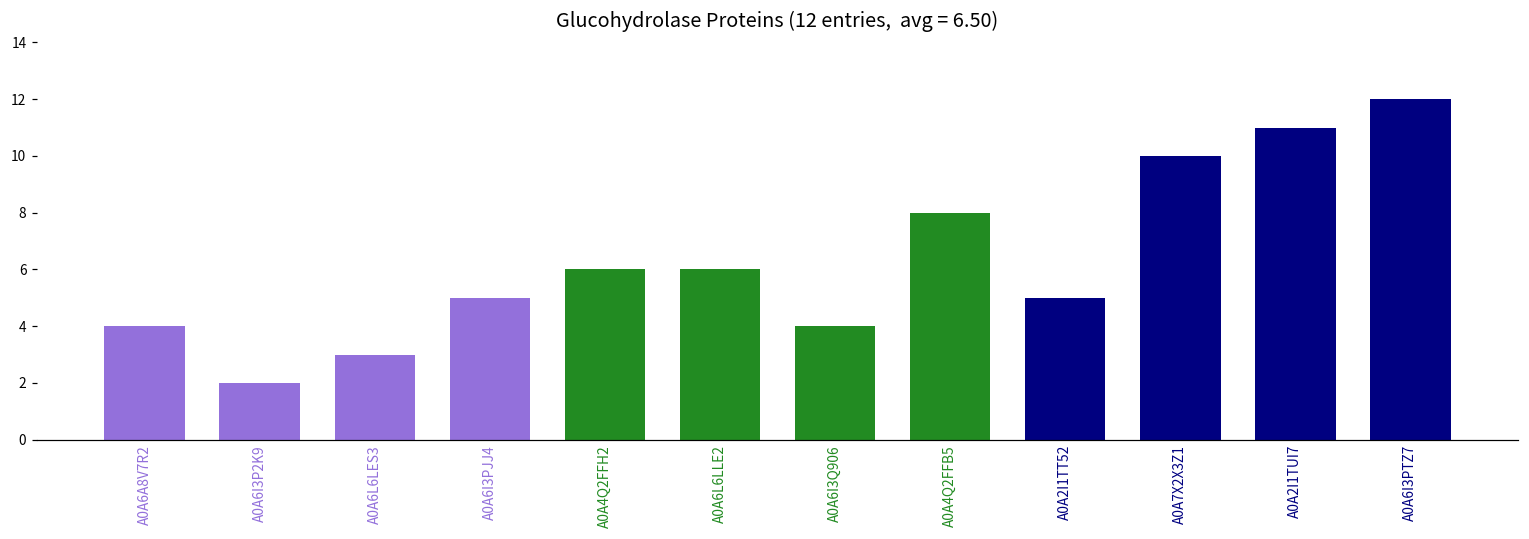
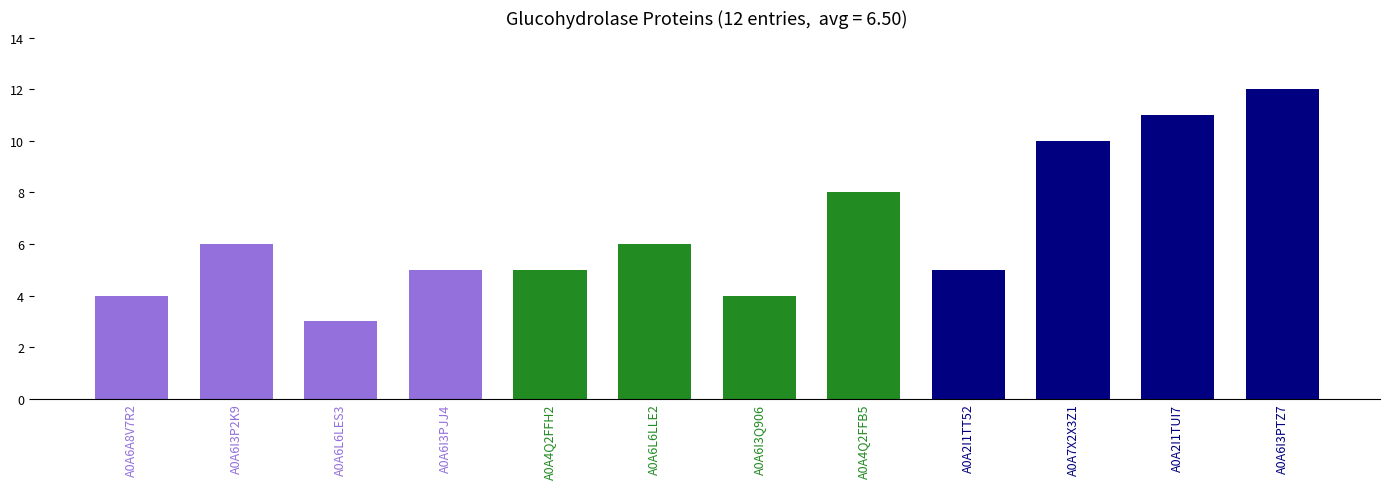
A0A6I3P2K9: 2 -> 6
A0A4Q2FFH2: 6 -> 5
